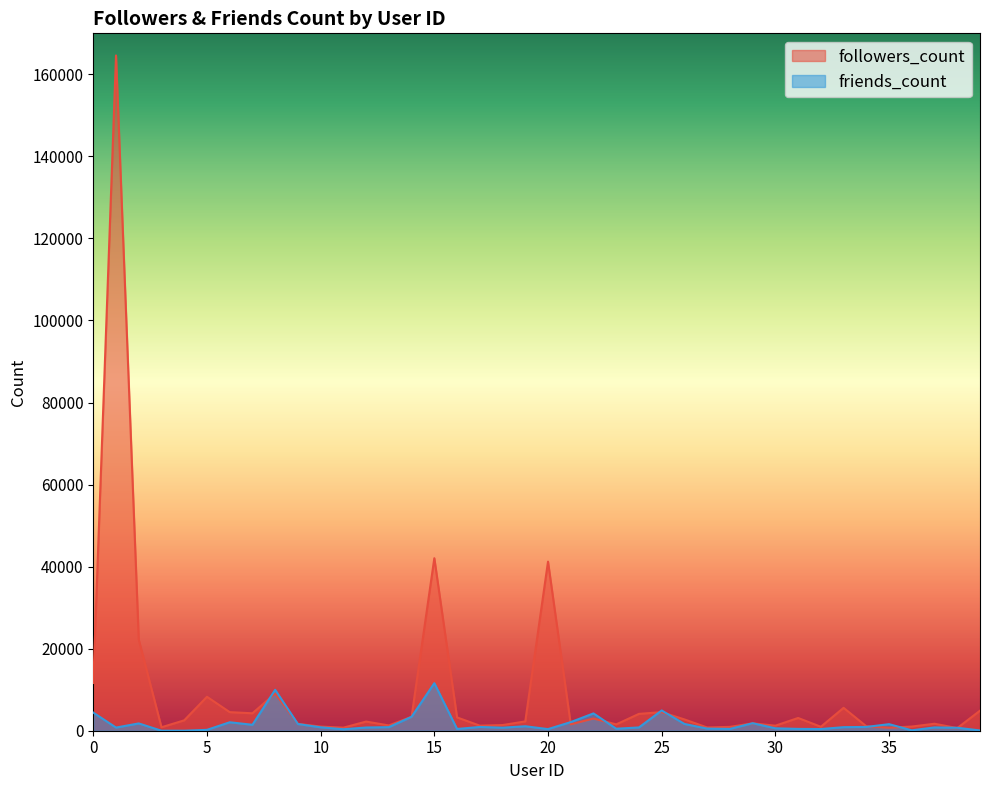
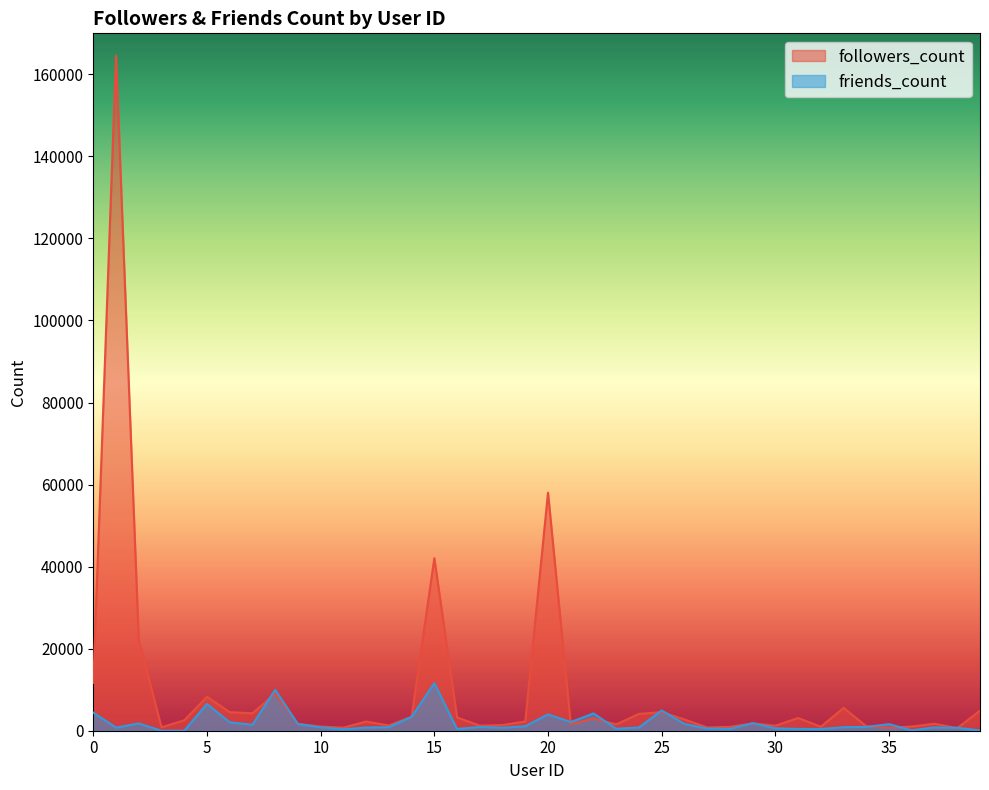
friends_count, 5: 0 -> 7000
followers_count, 20: 41000 -> 58000
friends_count, 20: 0 -> 4000
